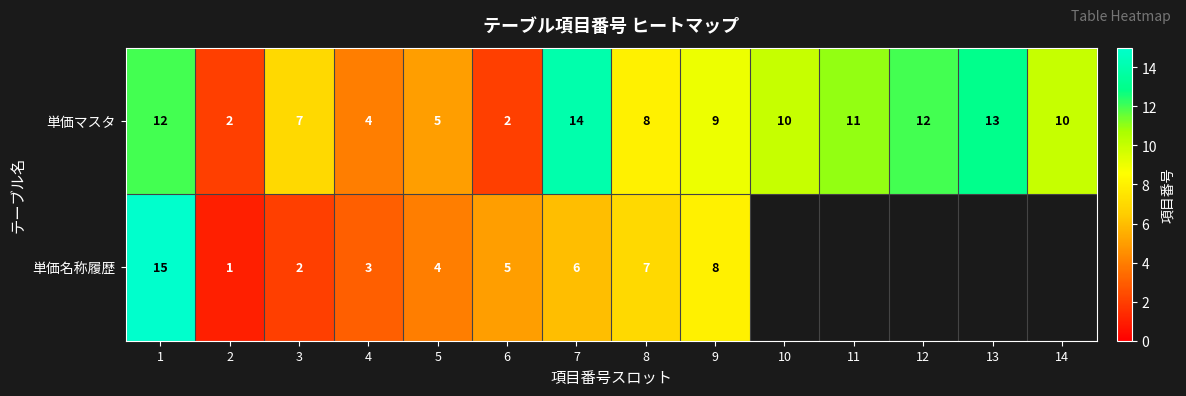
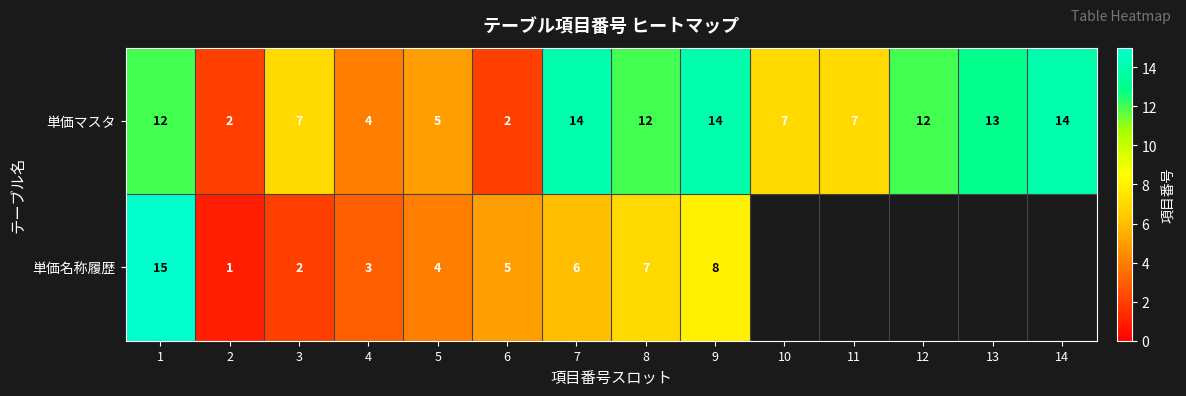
単価マスタ, 8: 8 -> 12
単価マスタ, 9: 9 -> 14
単価マスタ, 10: 10 -> 7
単価マスタ, 11: 11 -> 7
単価マスタ, 14: 10 -> 14
